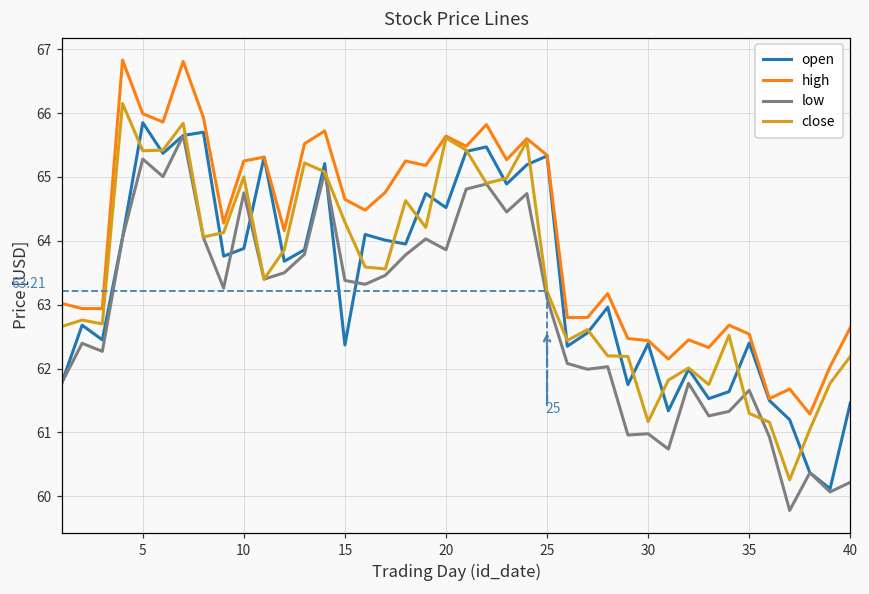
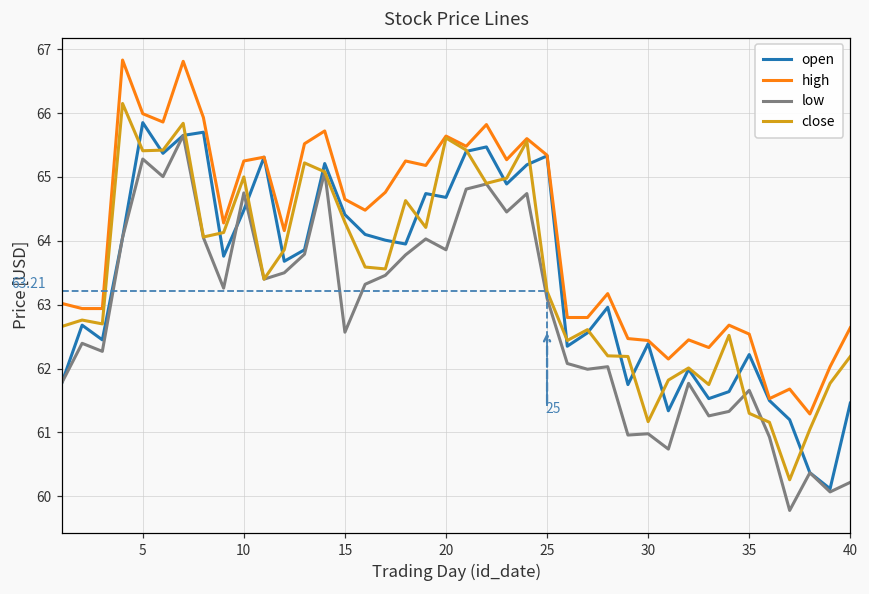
open, 10: 63.9 -> 64.5
open, 15: 62.4 -> 64.4
low, 15: 63.4 -> 62.6
open, 20: 64.5 -> 64.7
open, 35: 62.4 -> 62.2
